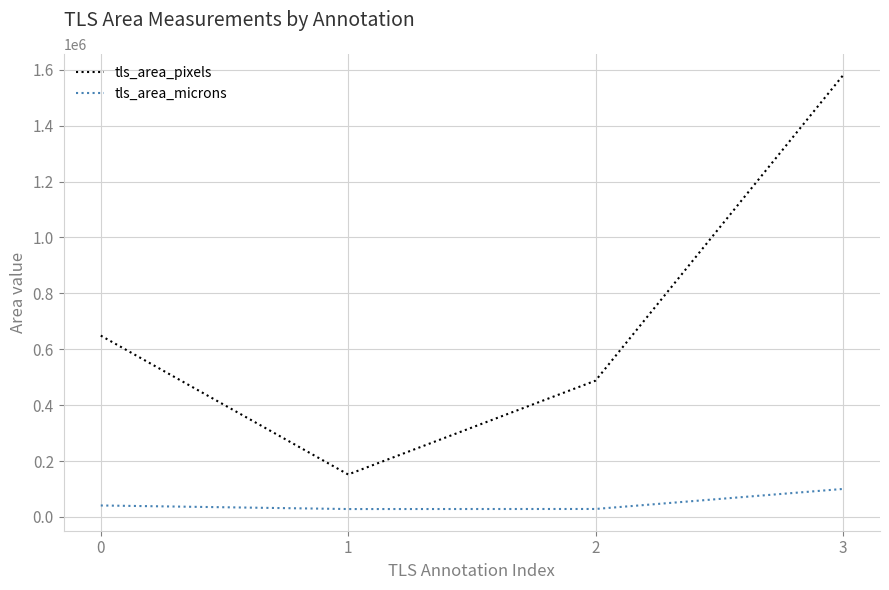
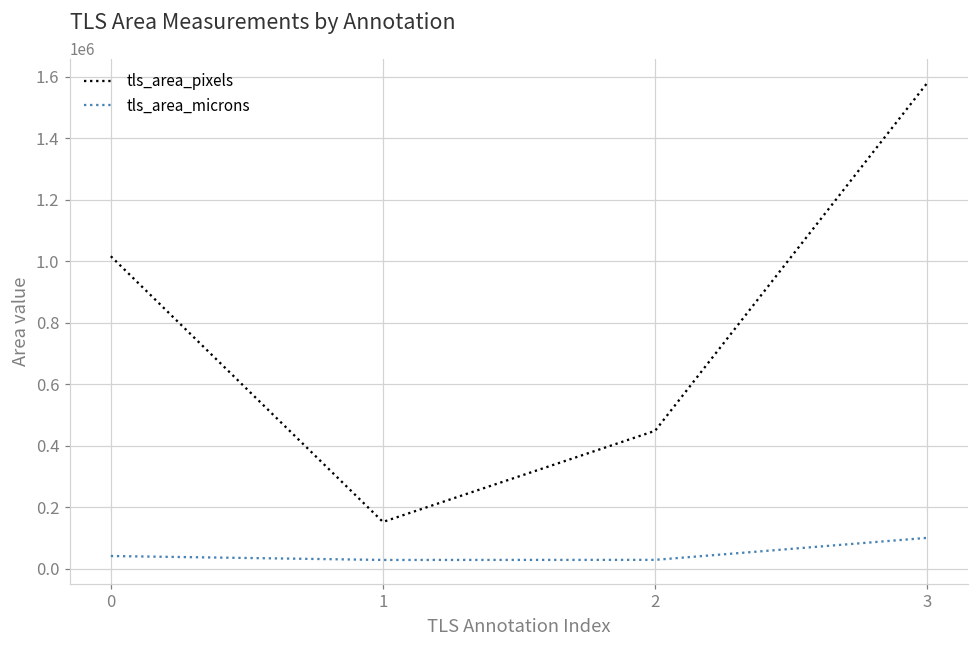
tls_area_pixels, 0: 650000 -> 1020000
tls_area_pixels, 2: 490000 -> 450000
